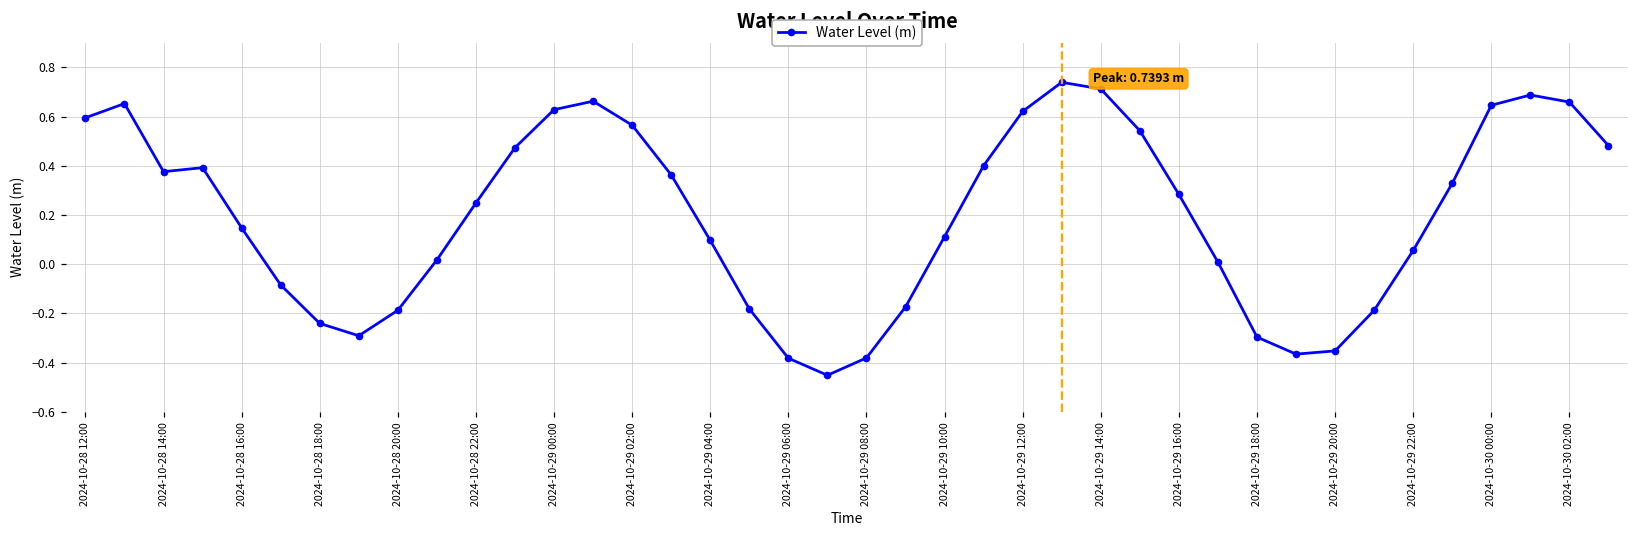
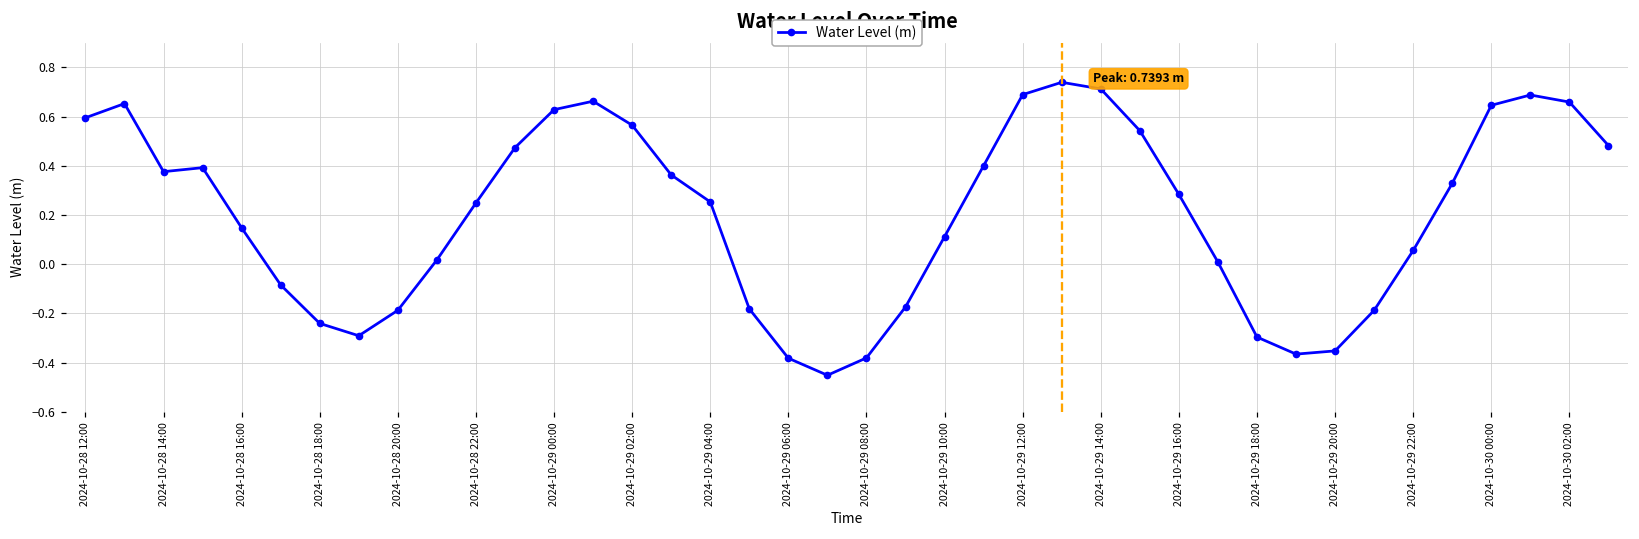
2024-10-29 04:00: 0.10 -> 0.25
2024-10-29 12:00: 0.62 -> 0.69
